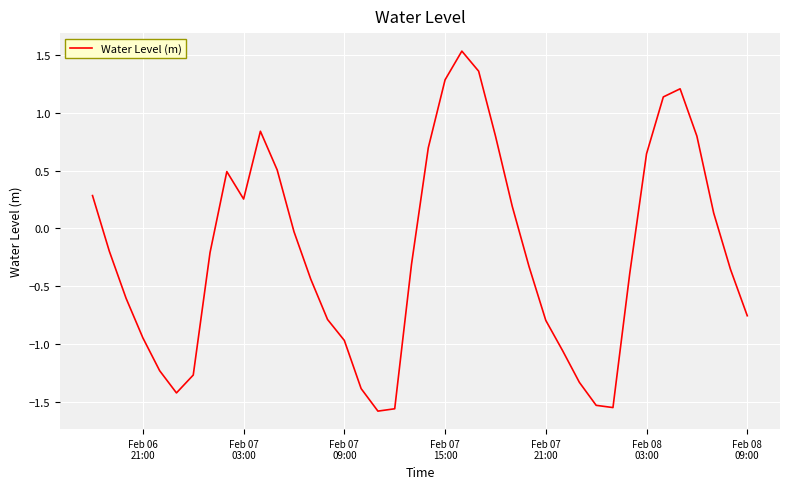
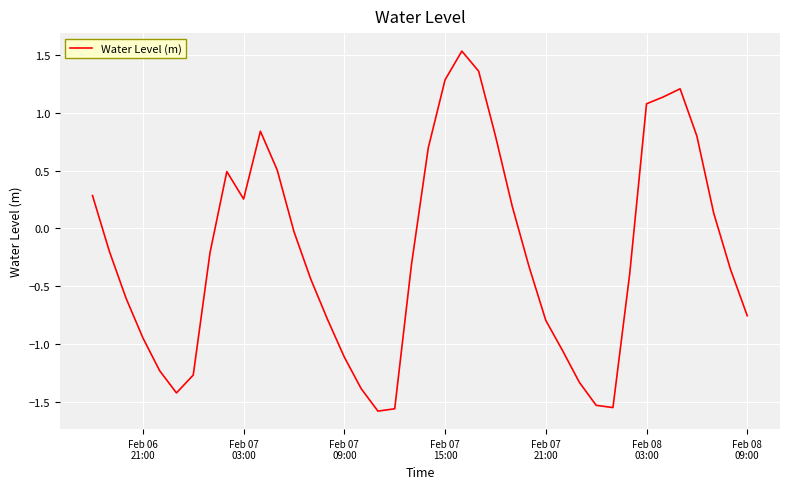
Feb 07 09:00: -0.97 -> -1.11
Feb 08 03:00: 0.64 -> 1.08
